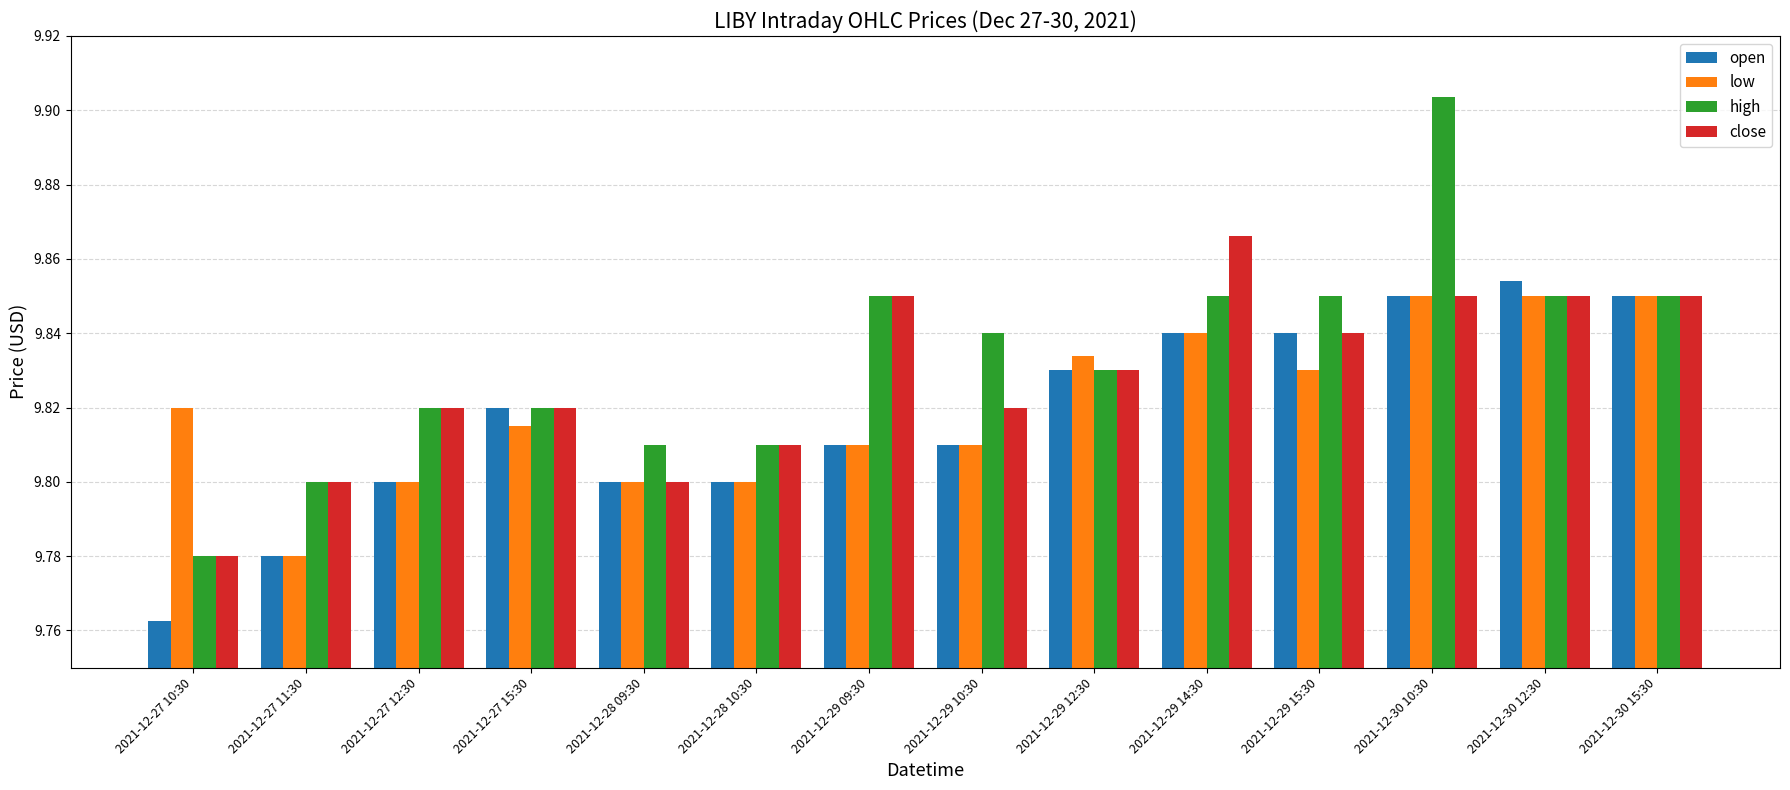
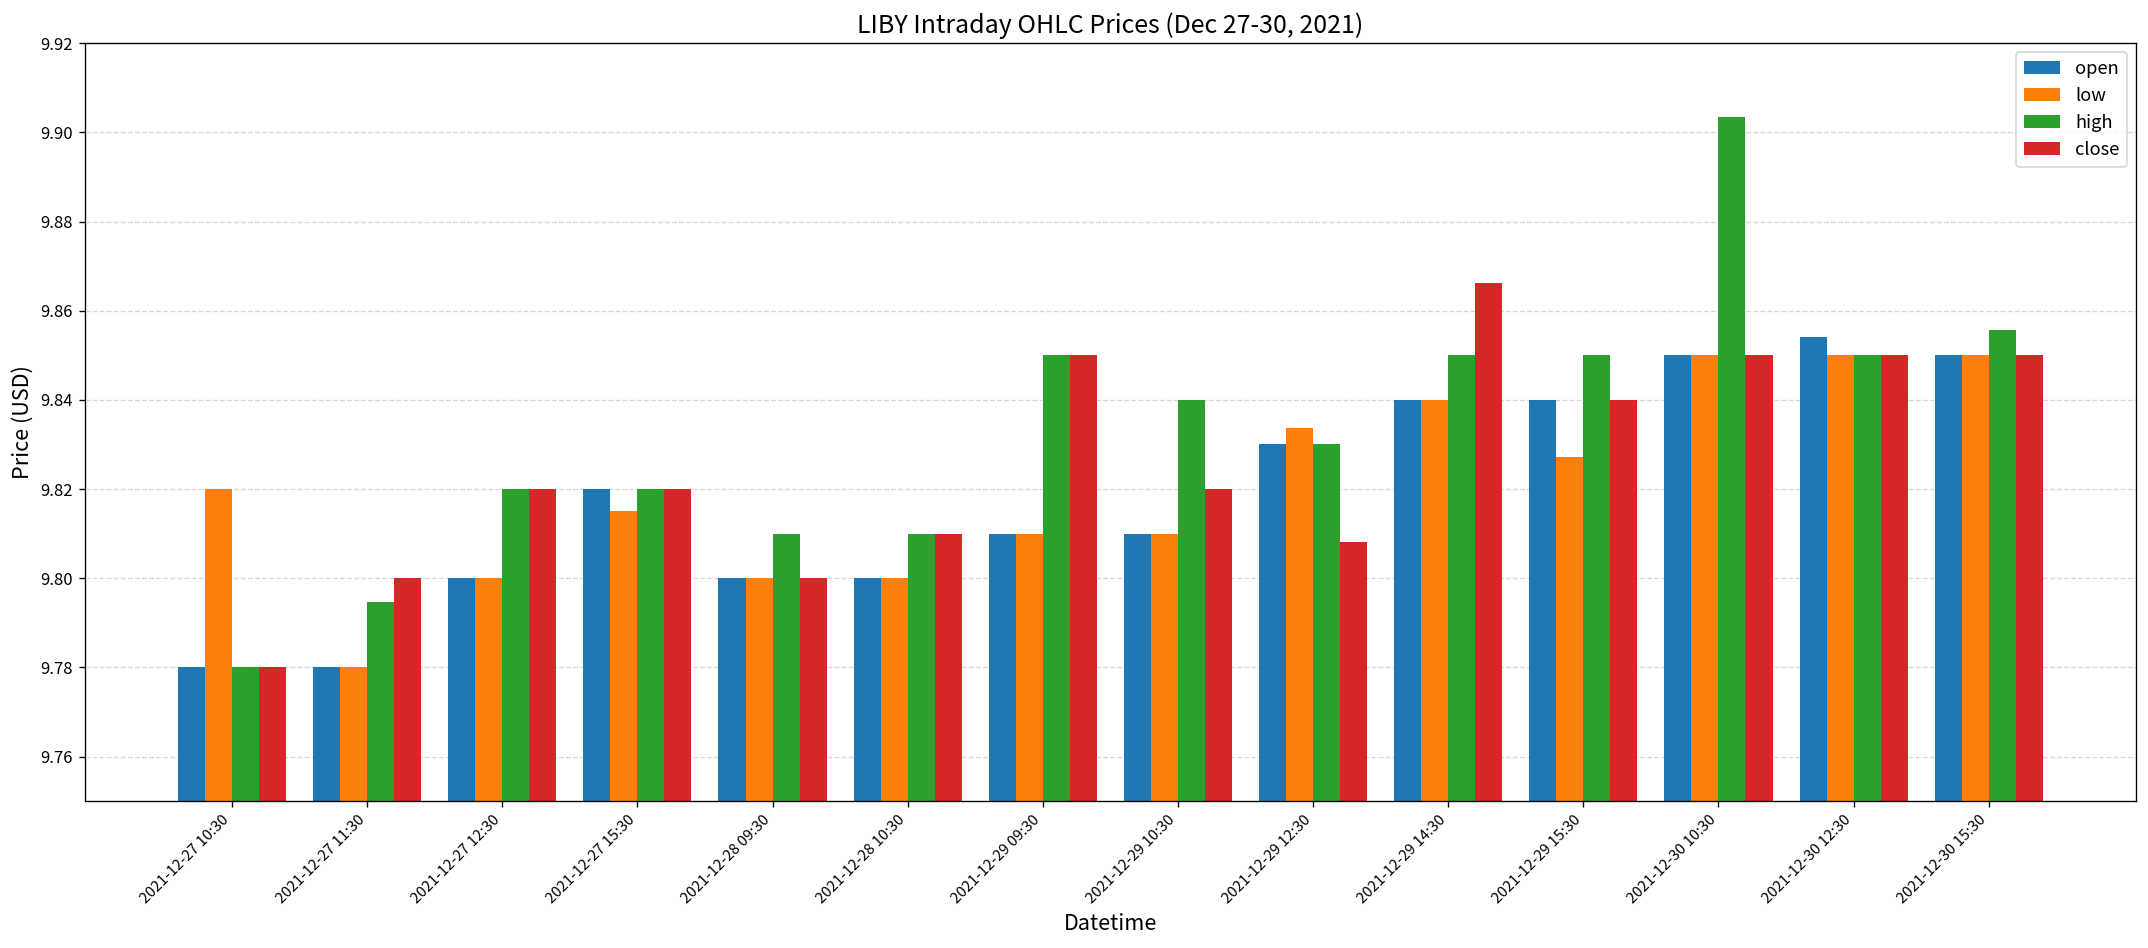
open, 2021-12-27 10:30: 9.762 -> 9.780
high, 2021-12-27 11:30: 9.800 -> 9.795
close, 2021-12-29 12:30: 9.830 -> 9.808
low, 2021-12-29 15:30: 9.830 -> 9.827
high, 2021-12-30 15:30: 9.850 -> 9.856
